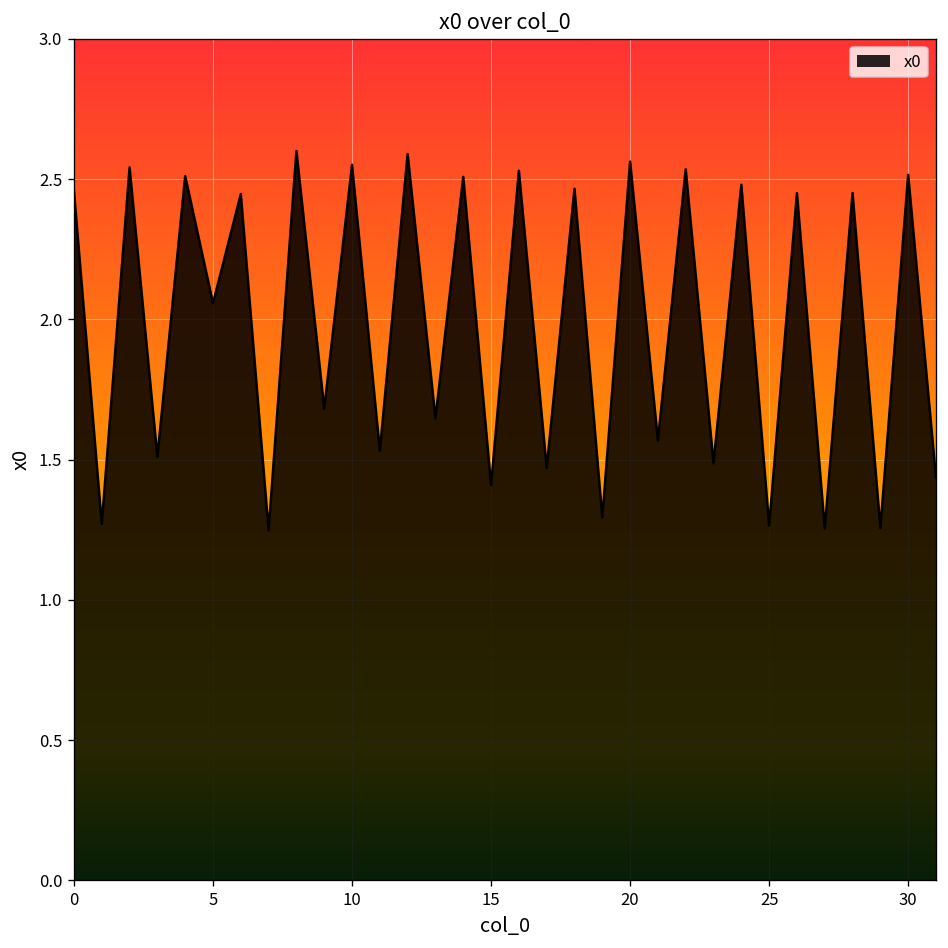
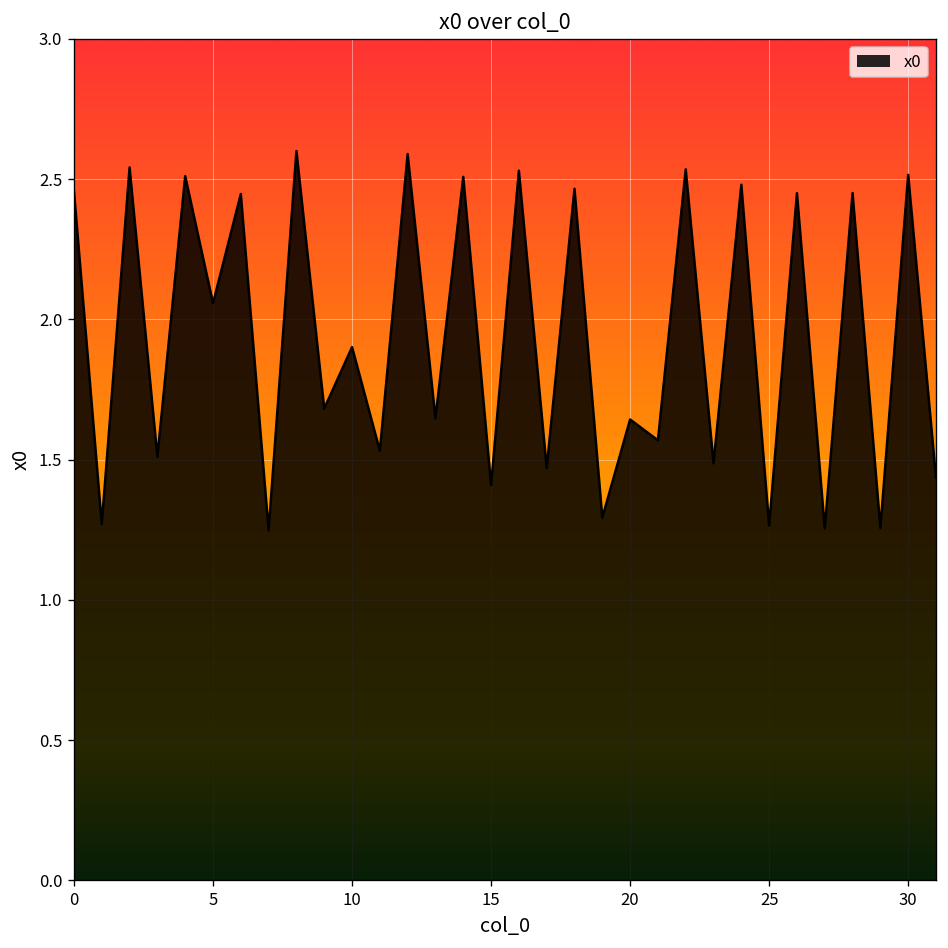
10: 2.55 -> 1.90
20: 2.56 -> 1.64
